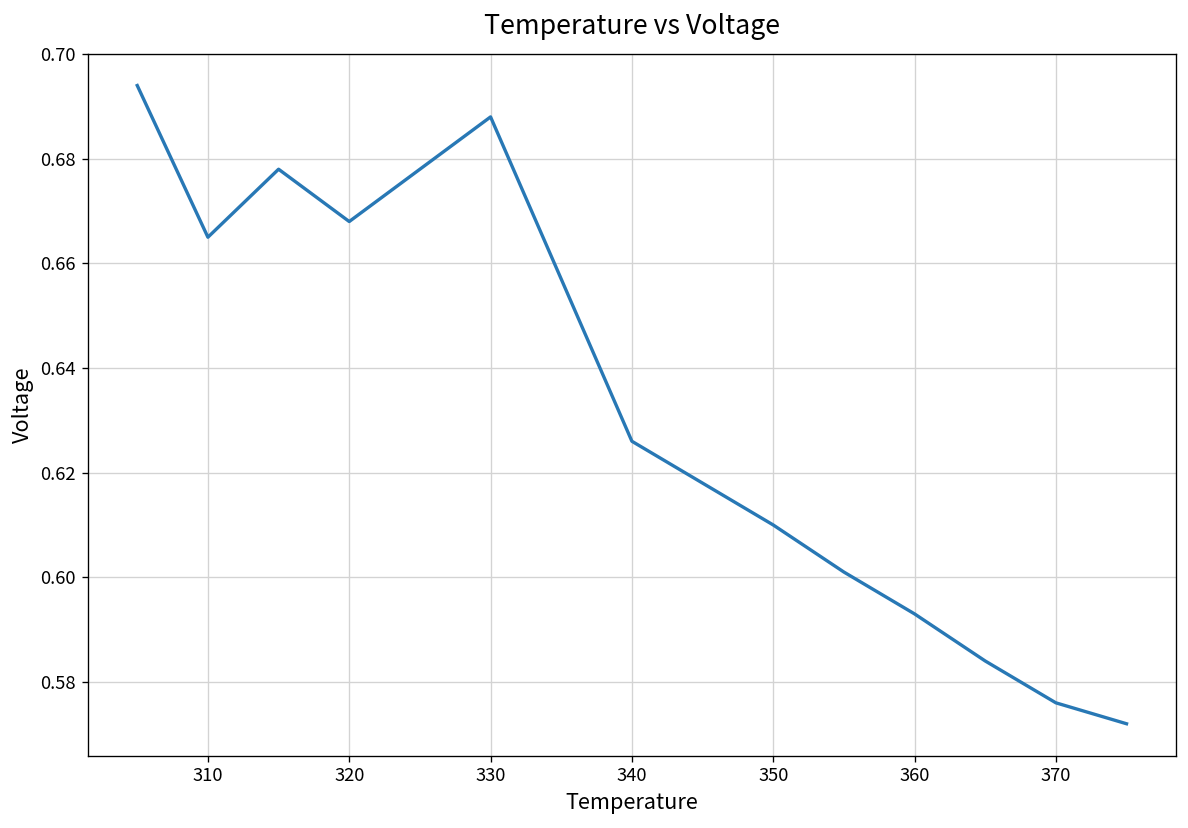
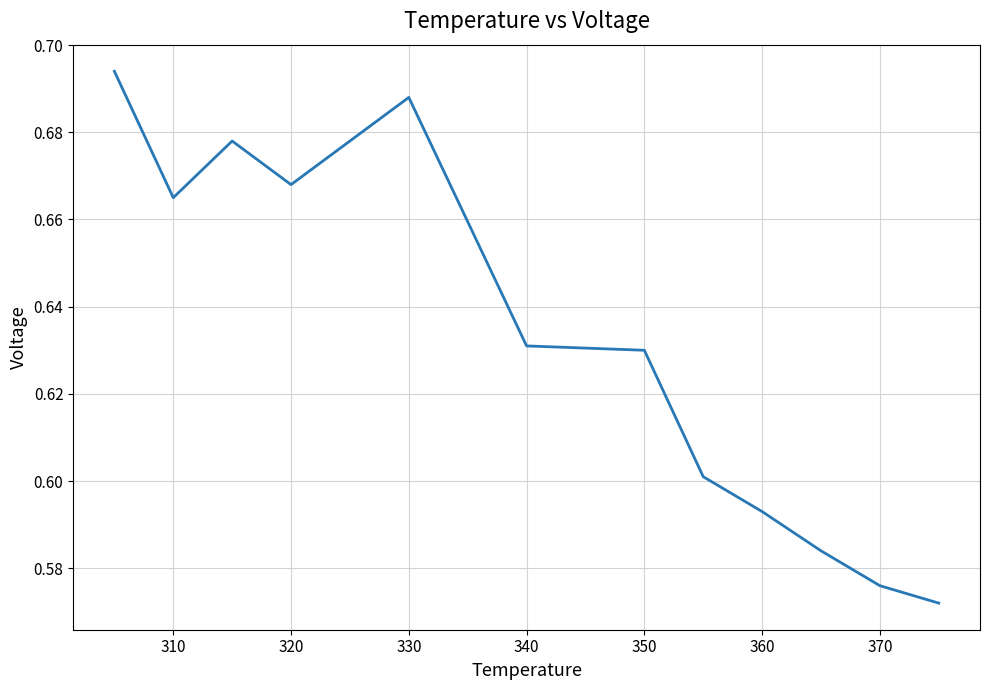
340: 0.626 -> 0.631
350: 0.61 -> 0.63
